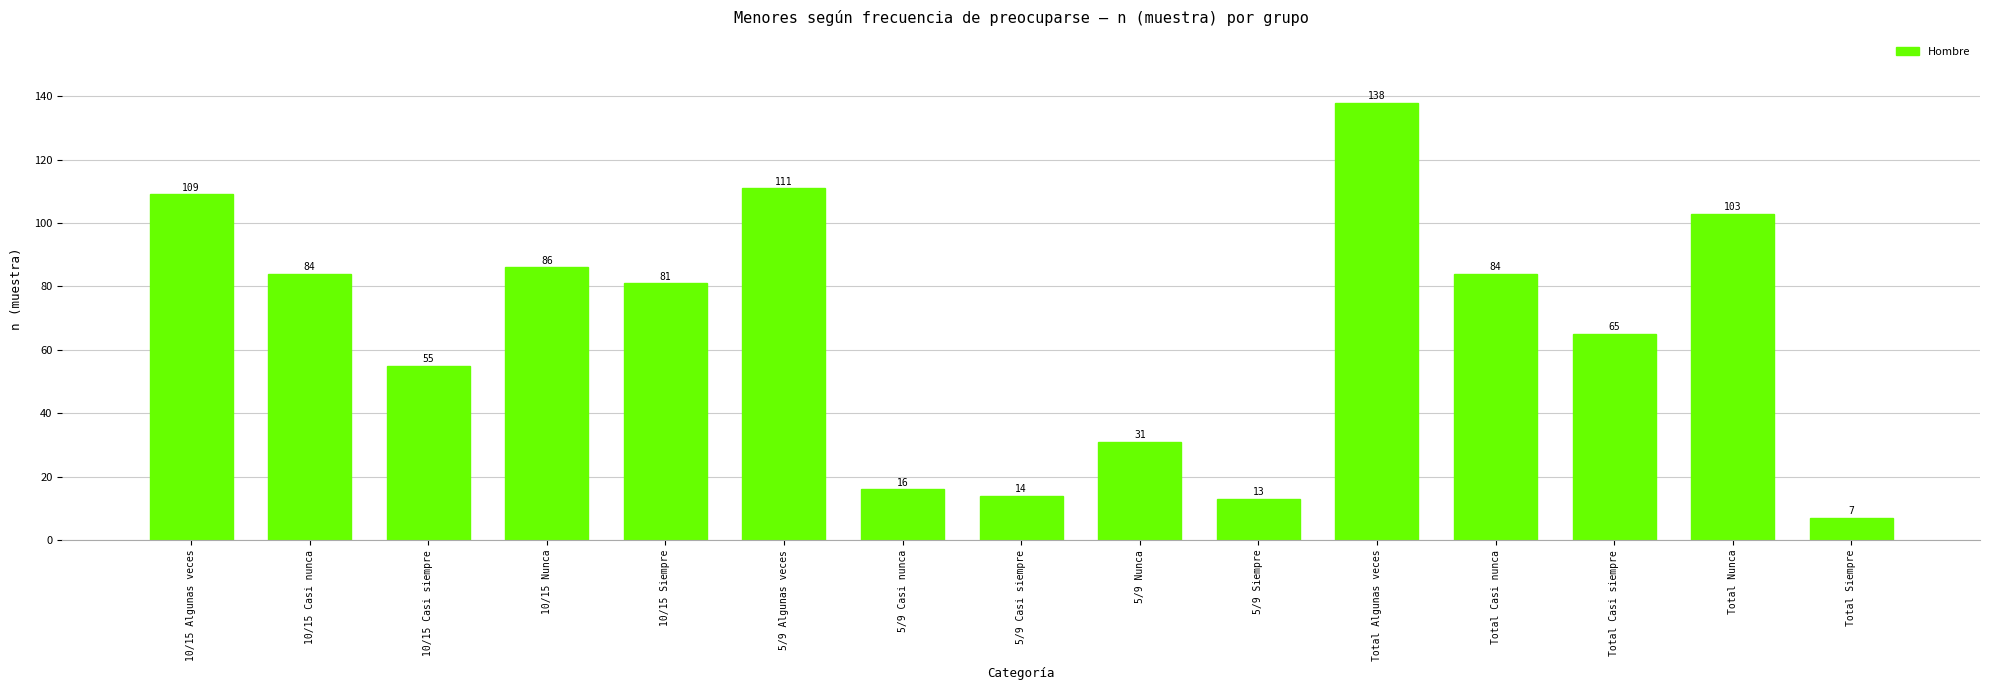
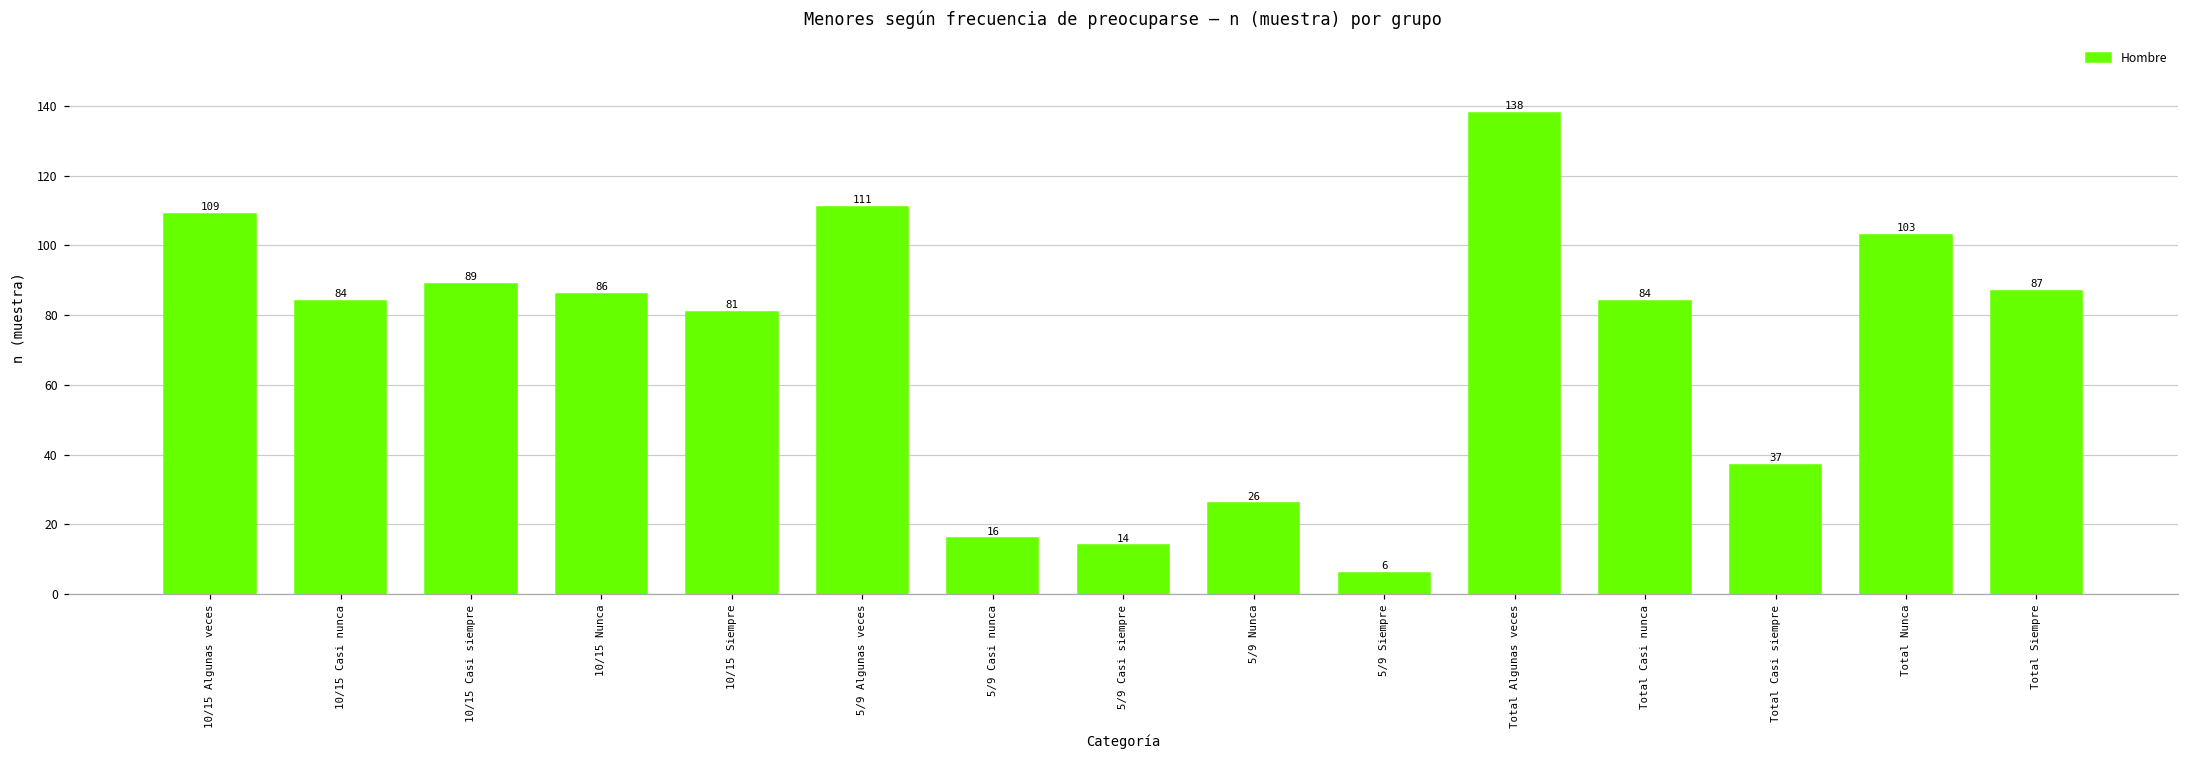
10/15 Casi siempre: 55 -> 89
5/9 Nunca: 31 -> 26
5/9 Siempre: 13 -> 6
Total Casi siempre: 65 -> 37
Total Siempre: 7 -> 87
